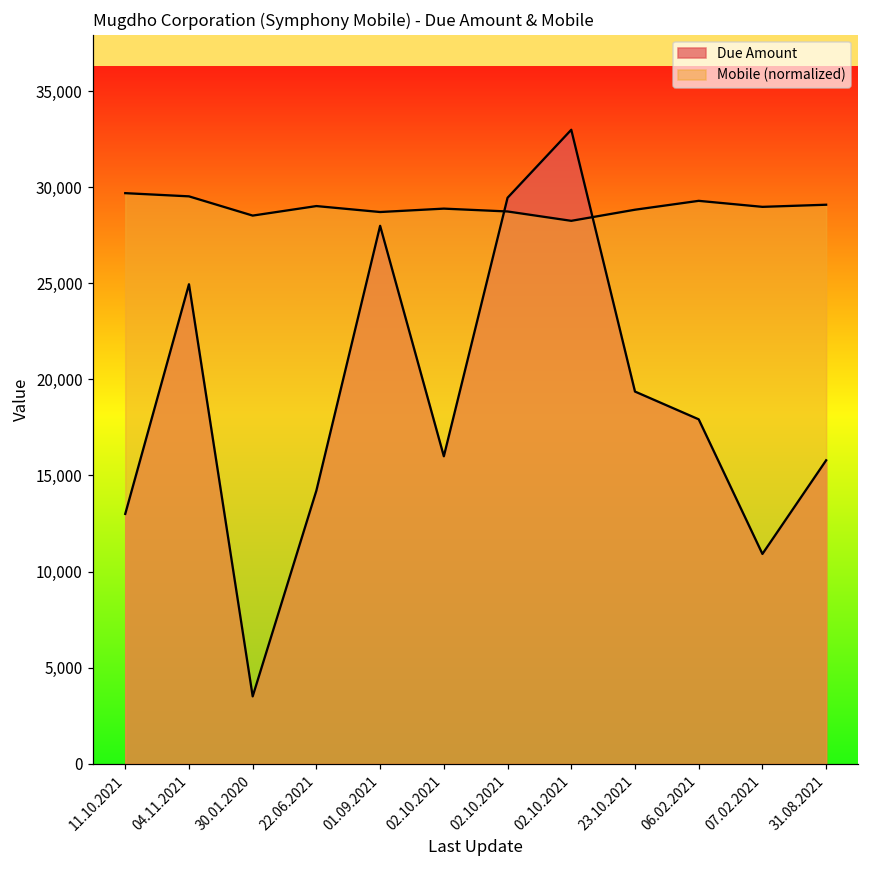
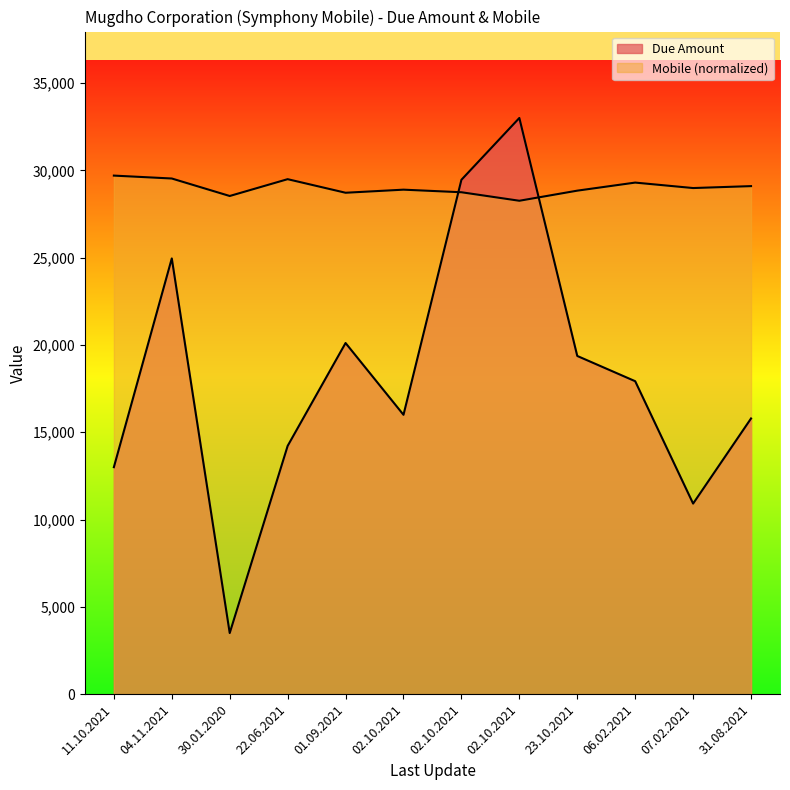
Mobile (normalized), 22.06.2021: 29,000 -> 29,500
Due Amount, 01.09.2021: 28,000 -> 20,100
